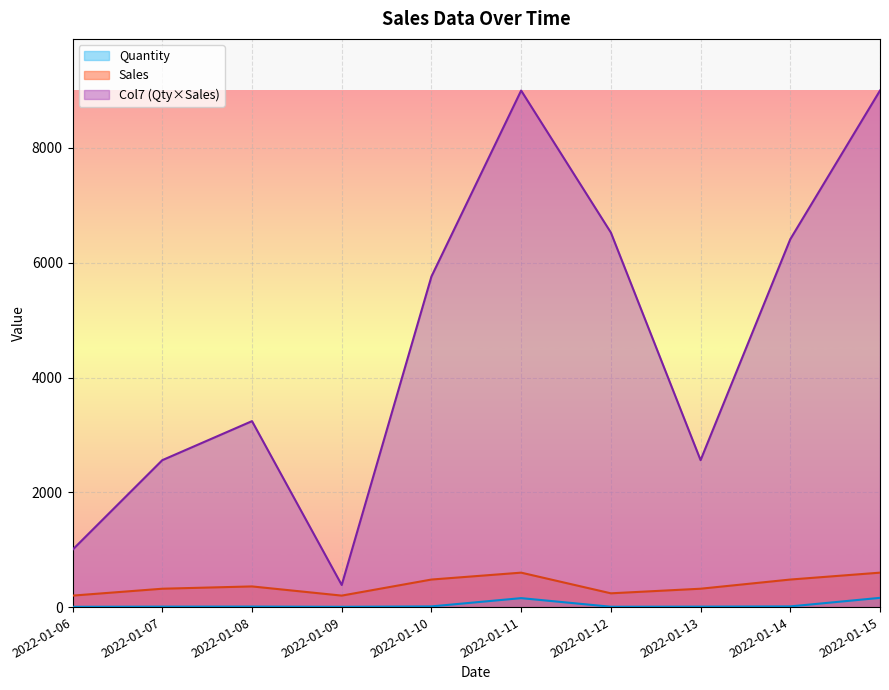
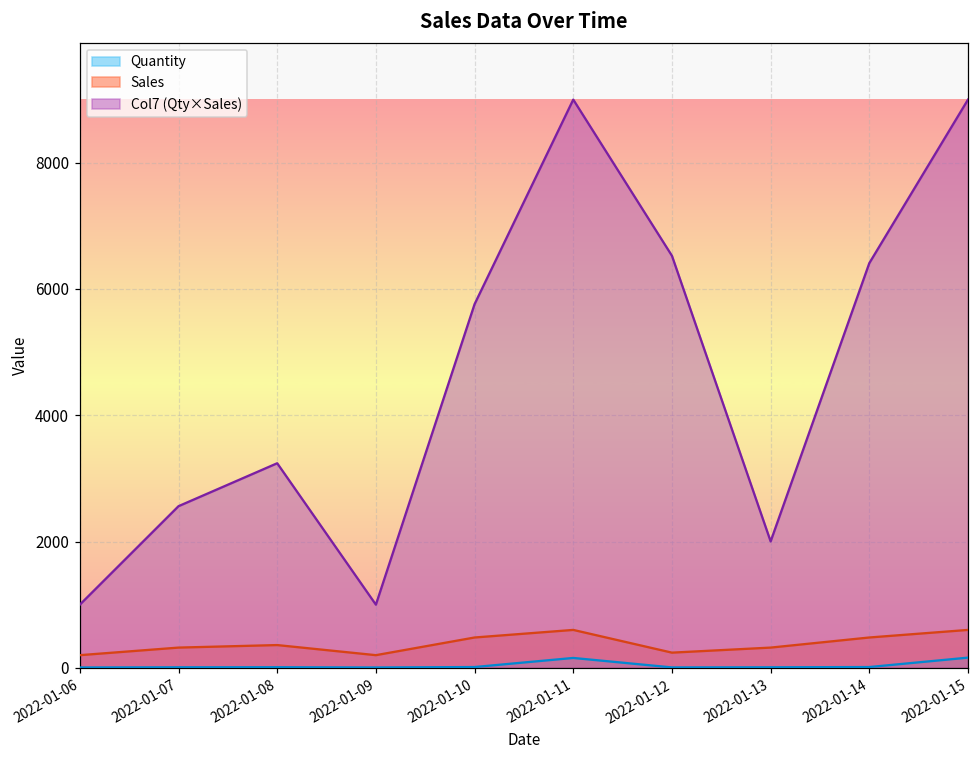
Col7 (Qty×Sales), 2022-01-09: 400 -> 1000
Col7 (Qty×Sales), 2022-01-13: 2600 -> 2000
